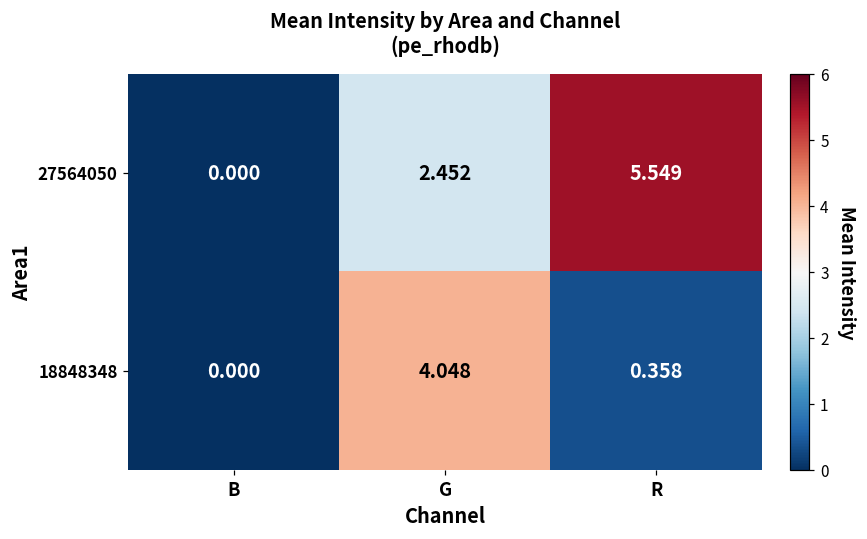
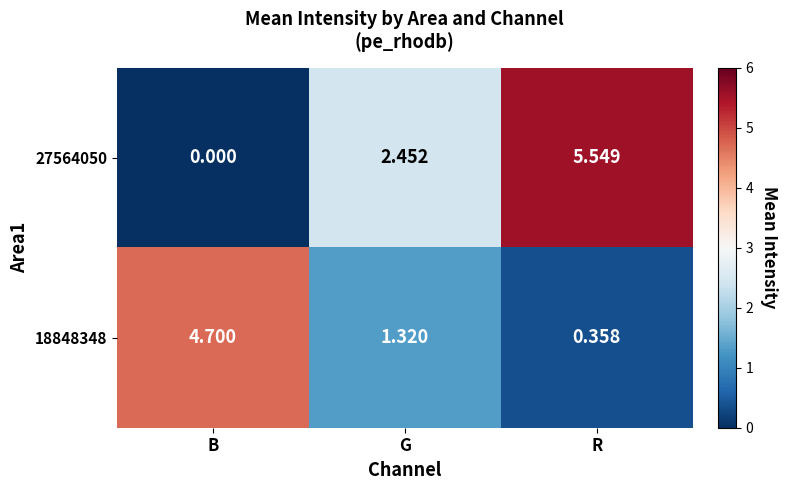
18848348, B: 0.000 -> 4.700
18848348, G: 4.048 -> 1.320
